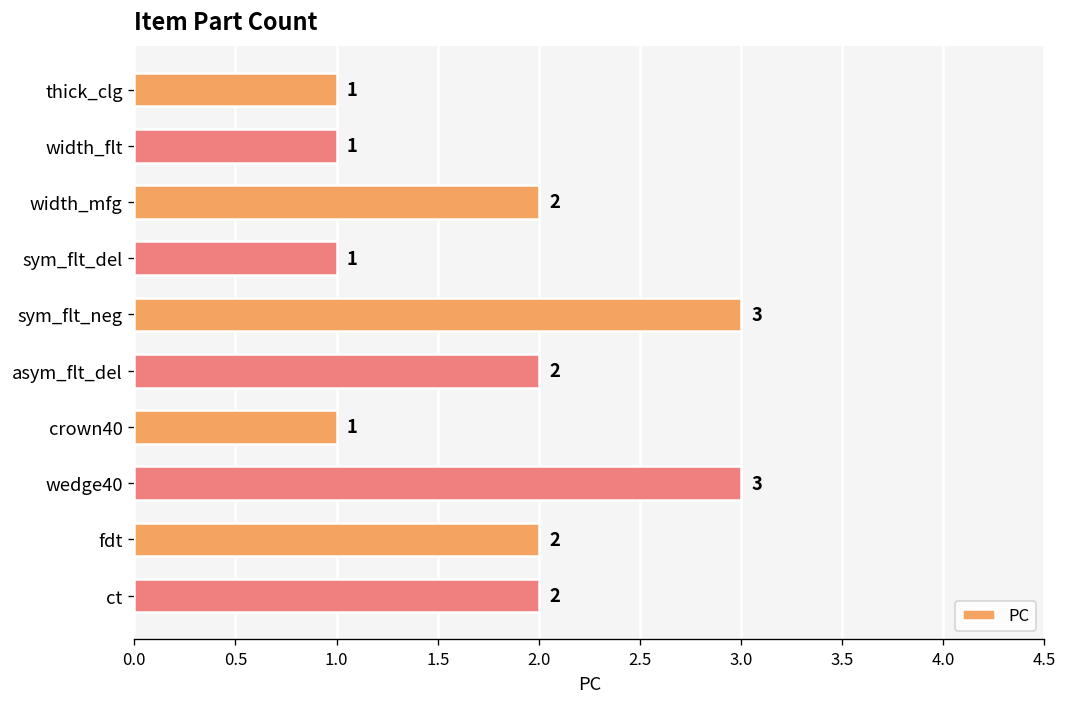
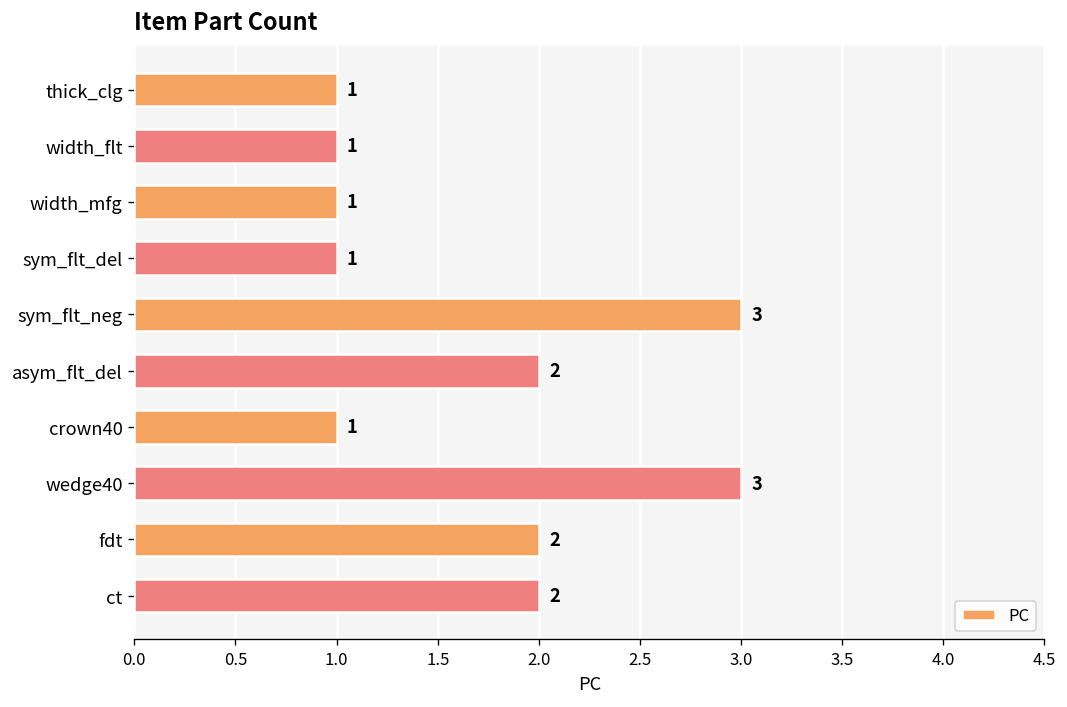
width_mfg: 2 -> 1
